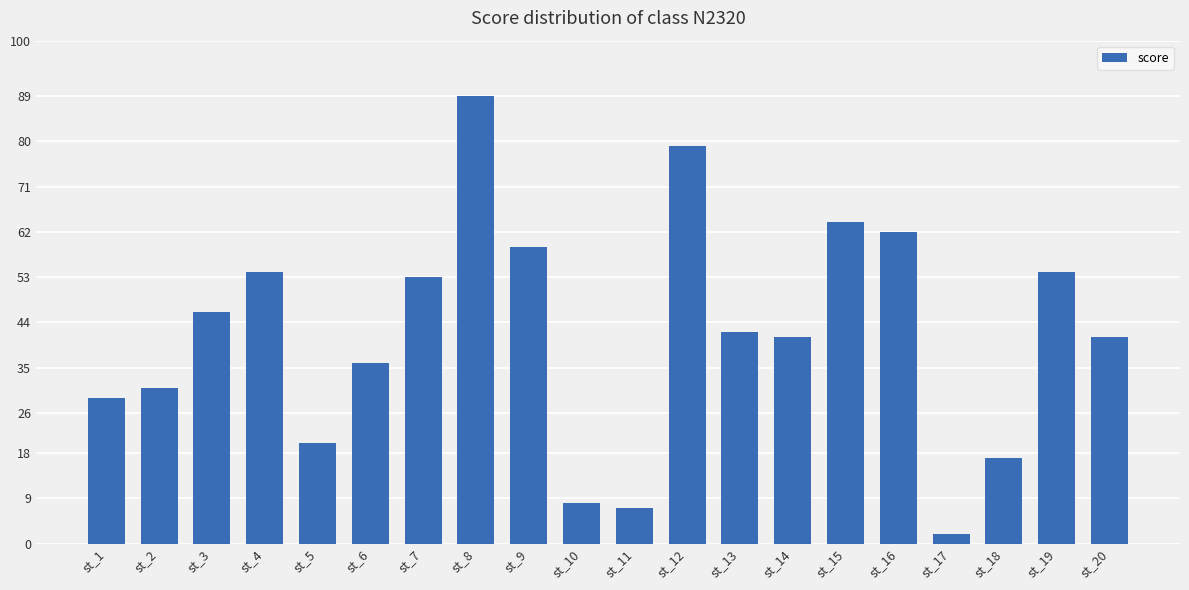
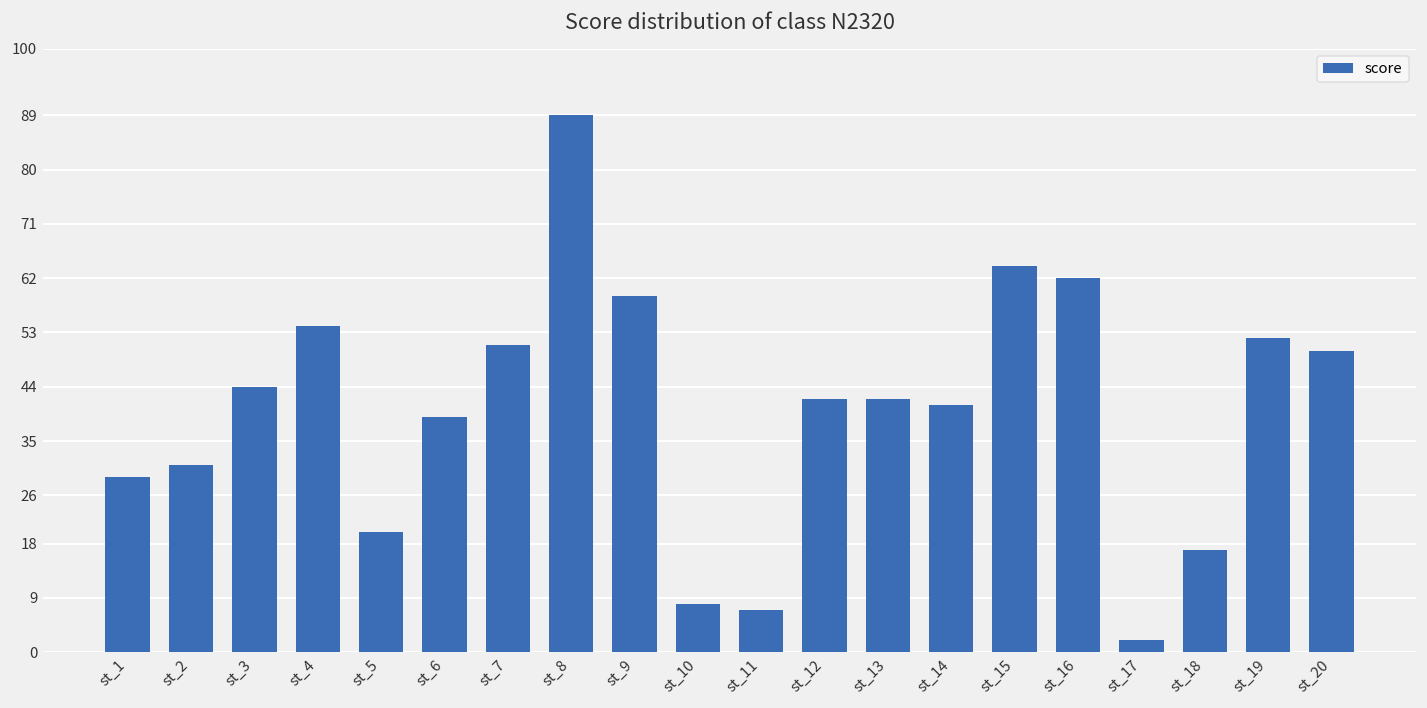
st_3: 46 -> 44
st_6: 36 -> 39
st_7: 53 -> 51
st_12: 79 -> 42
st_19: 54 -> 52
st_20: 41 -> 50
